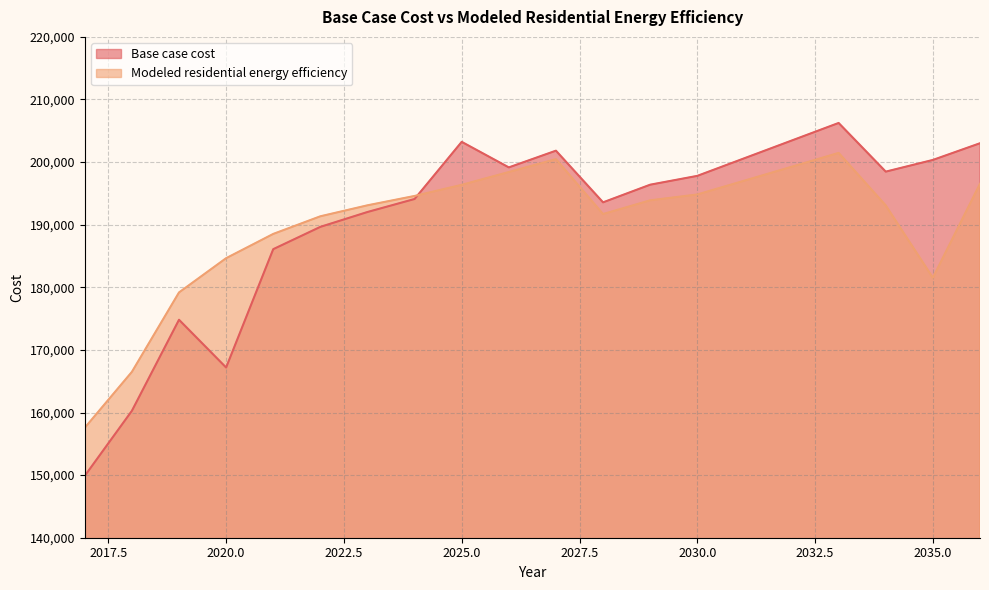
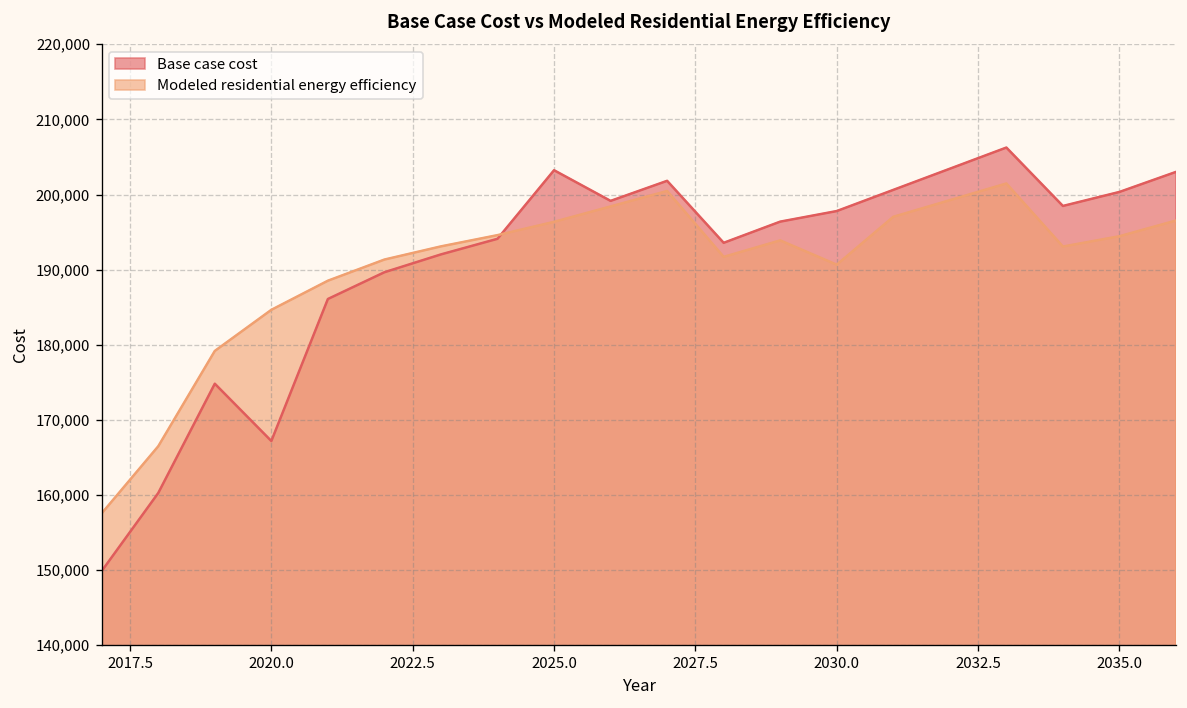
Modeled residential energy efficiency, 2030.0: 195,000 -> 191,000
Modeled residential energy efficiency, 2035.0: 182,000 -> 194,000
